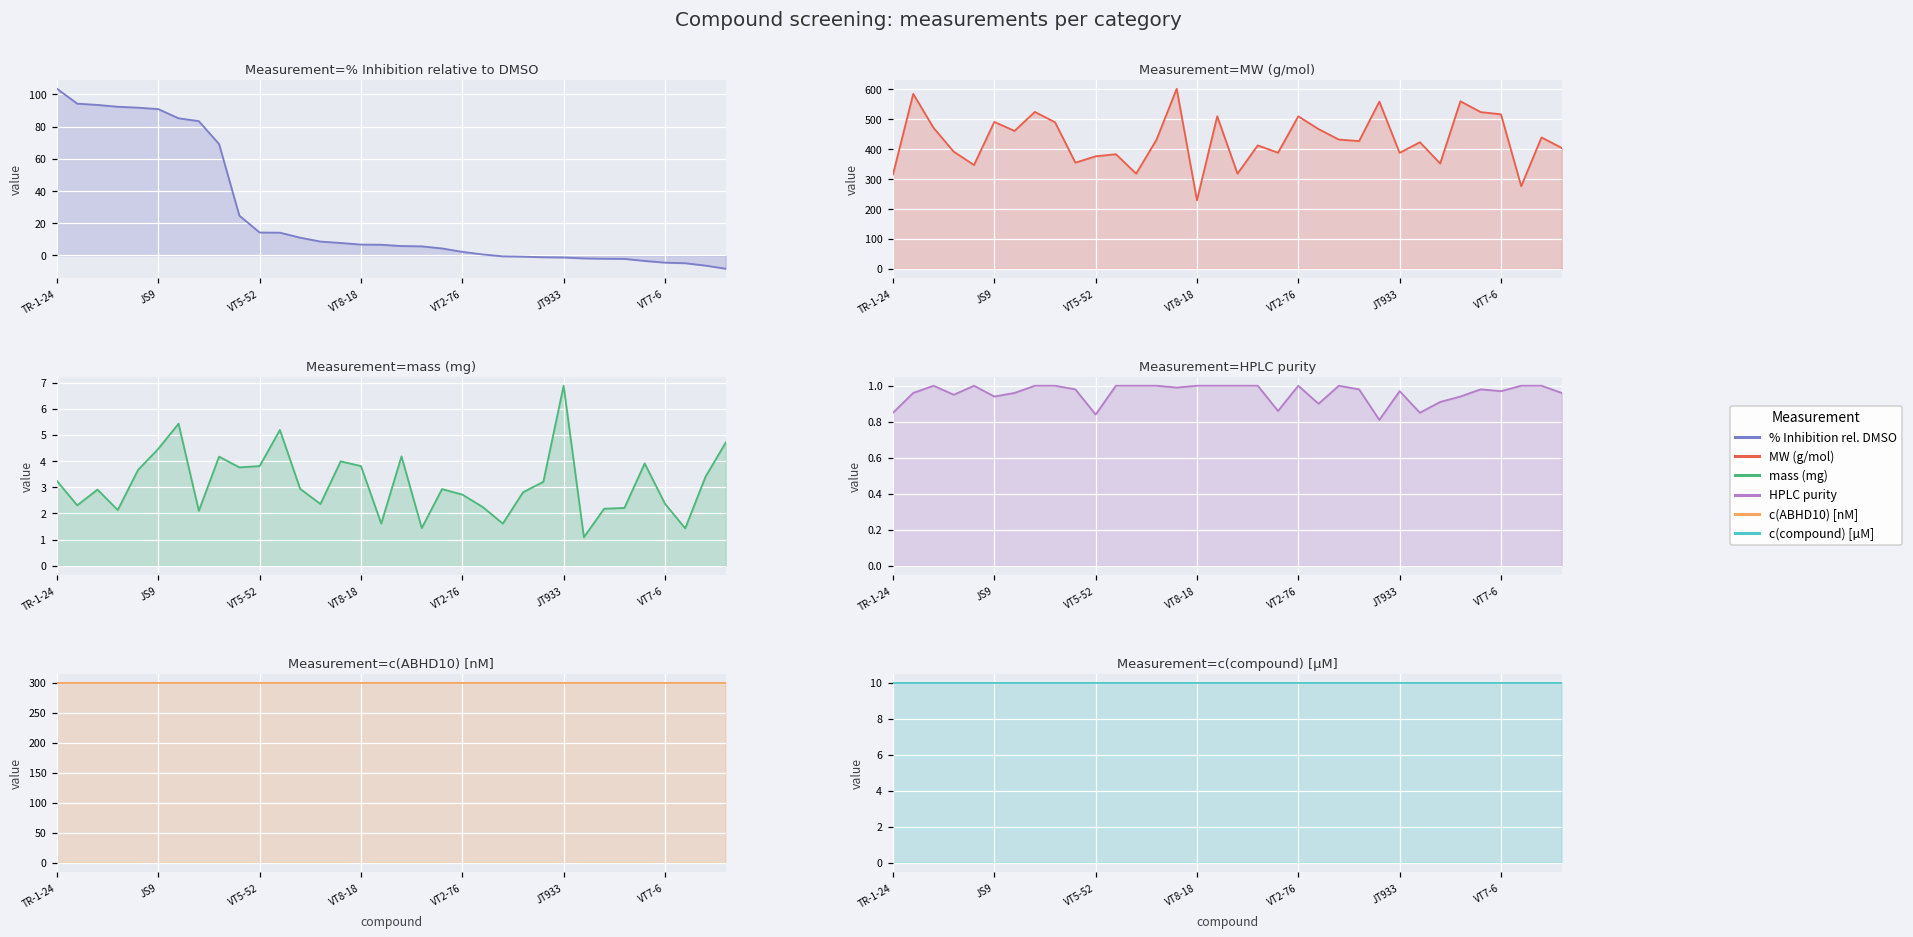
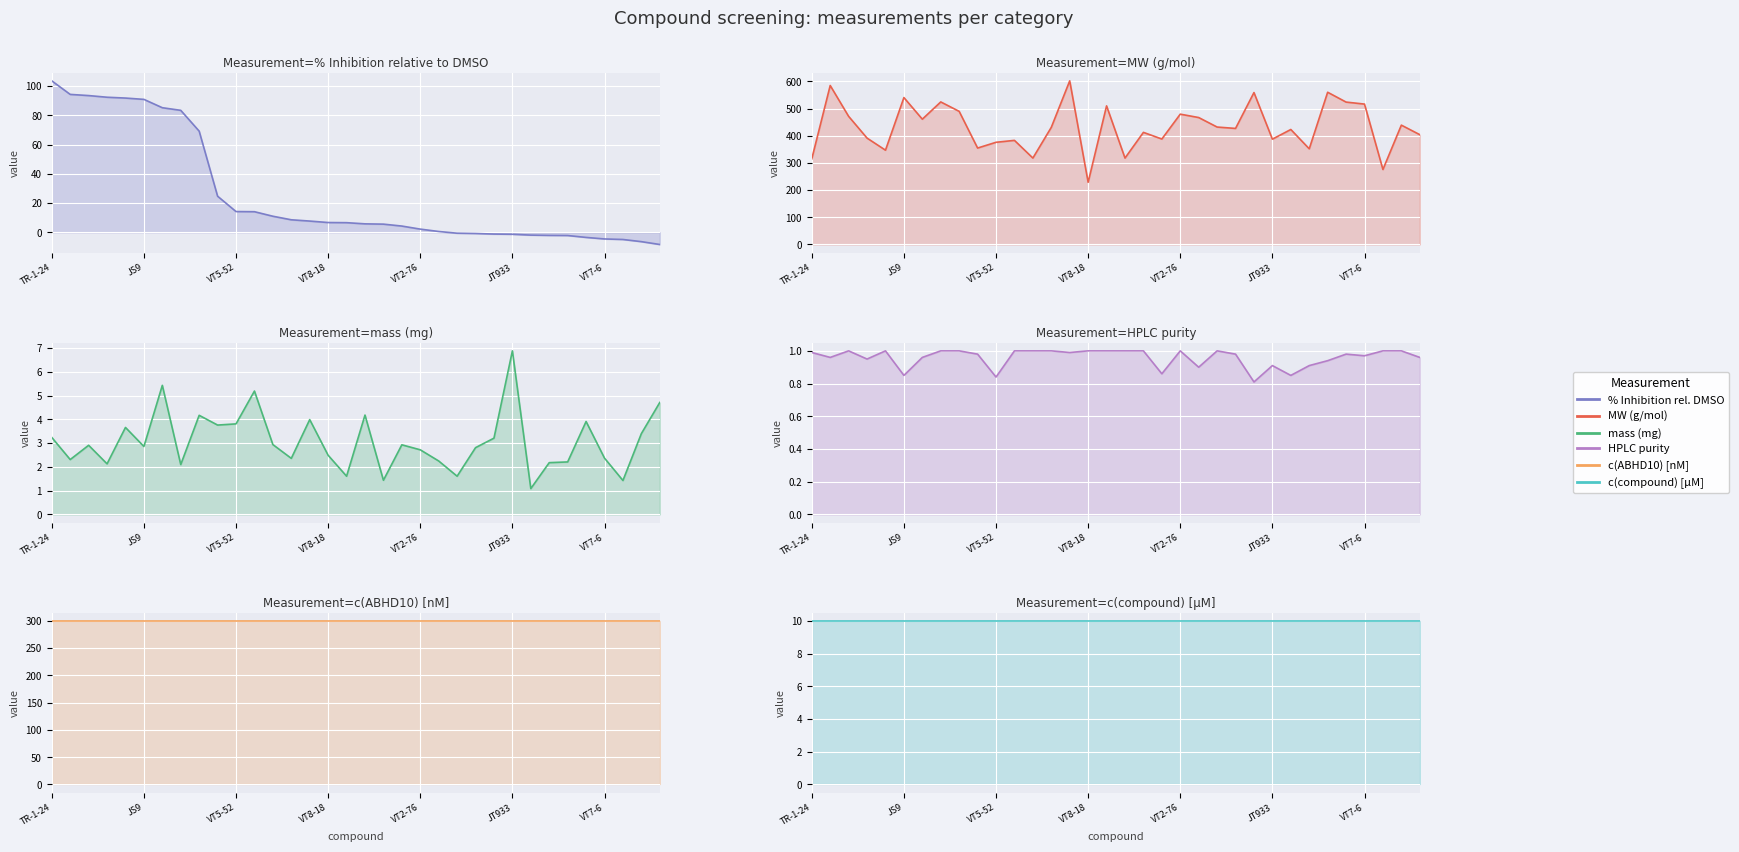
Measurement=MW (g/mol), JS9: 490 -> 540
Measurement=MW (g/mol), VT2-76: 510 -> 480
Measurement=mass (mg), JS9: 4.5 -> 2.9
Measurement=mass (mg), VT8-18: 3.8 -> 2.5
Measurement=HPLC purity, TR-1-24: 0.85 -> 0.99
Measurement=HPLC purity, JS9: 0.94 -> 0.85
Measurement=HPLC purity, JT933: 0.97 -> 0.91
